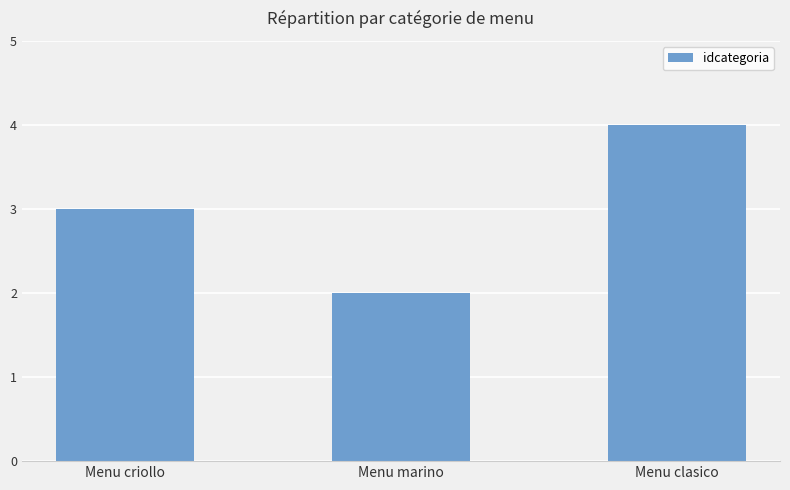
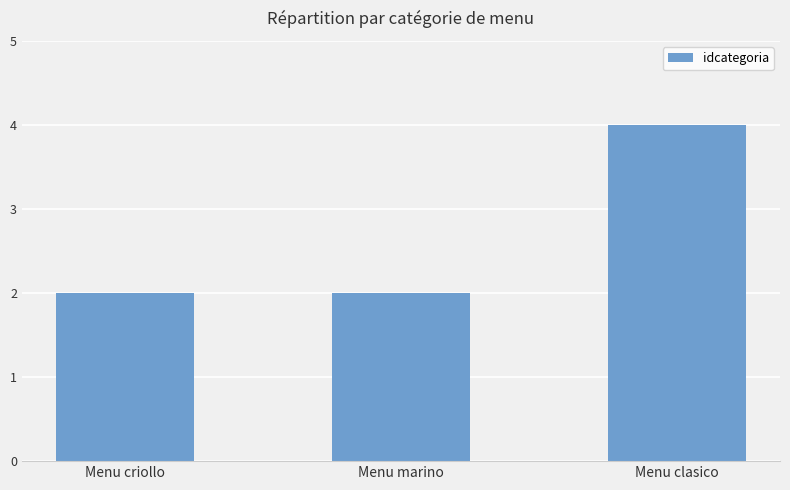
Menu criollo: 3 -> 2
